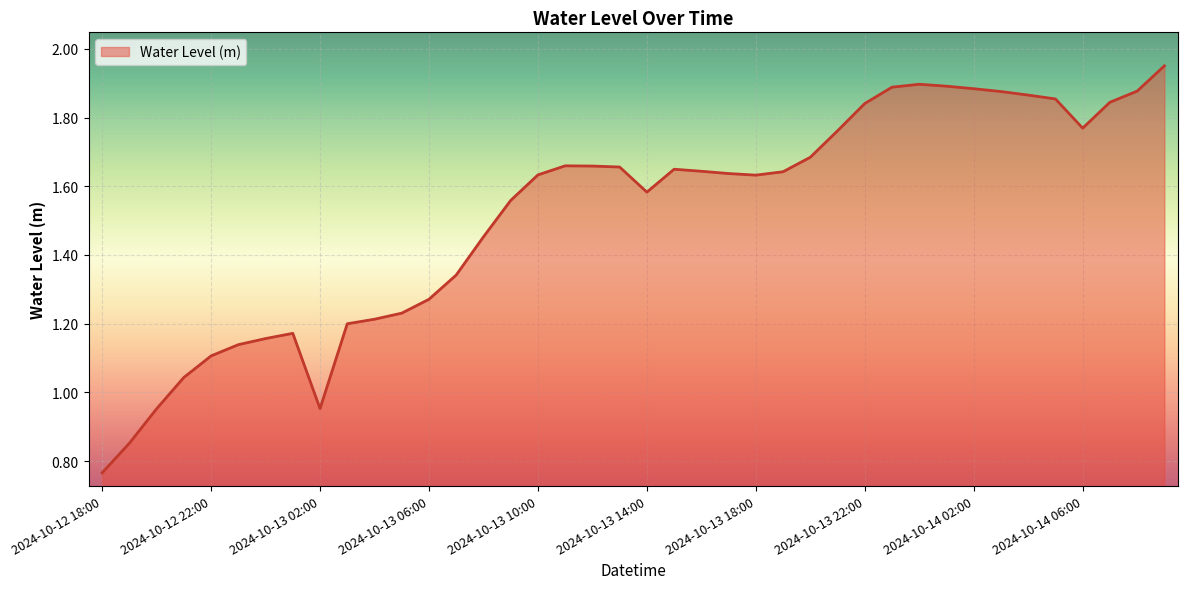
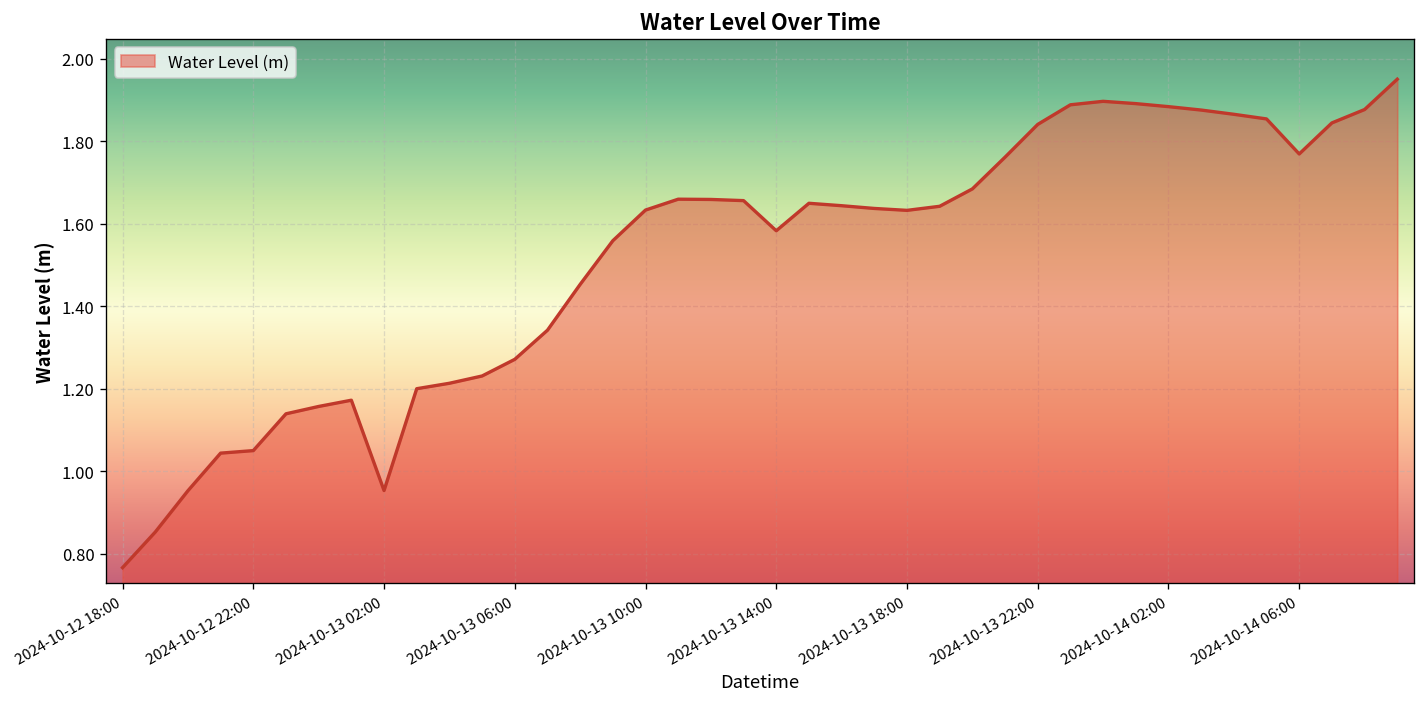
2024-10-12 22:00: 1.11 -> 1.05
